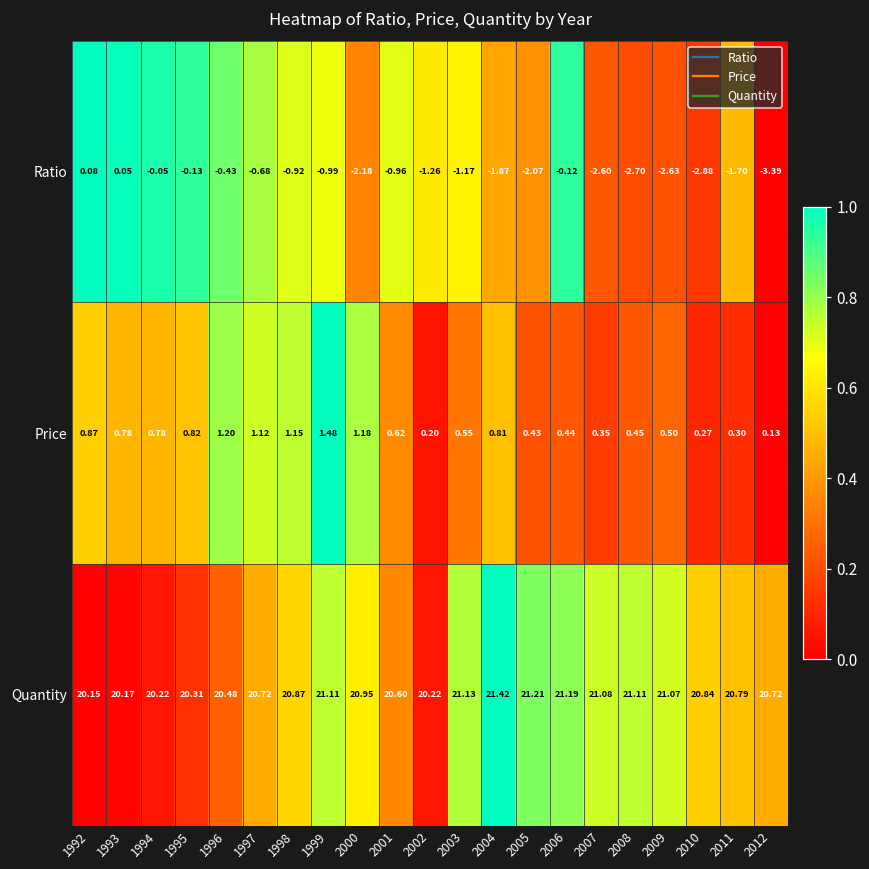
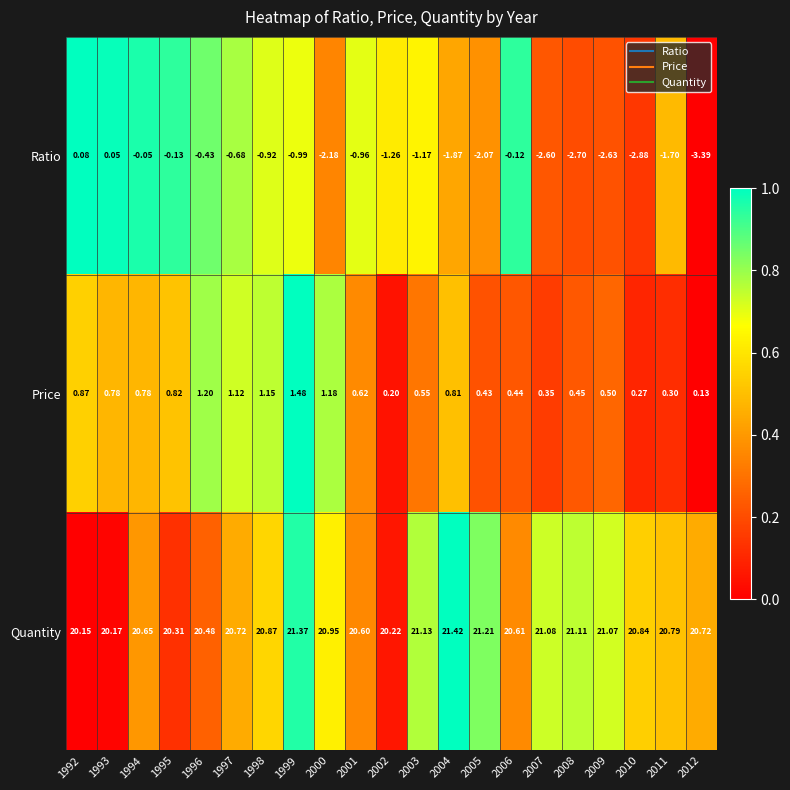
Quantity, 1994: 20.22 -> 20.65
Quantity, 1999: 21.11 -> 21.37
Quantity, 2006: 21.19 -> 20.61
